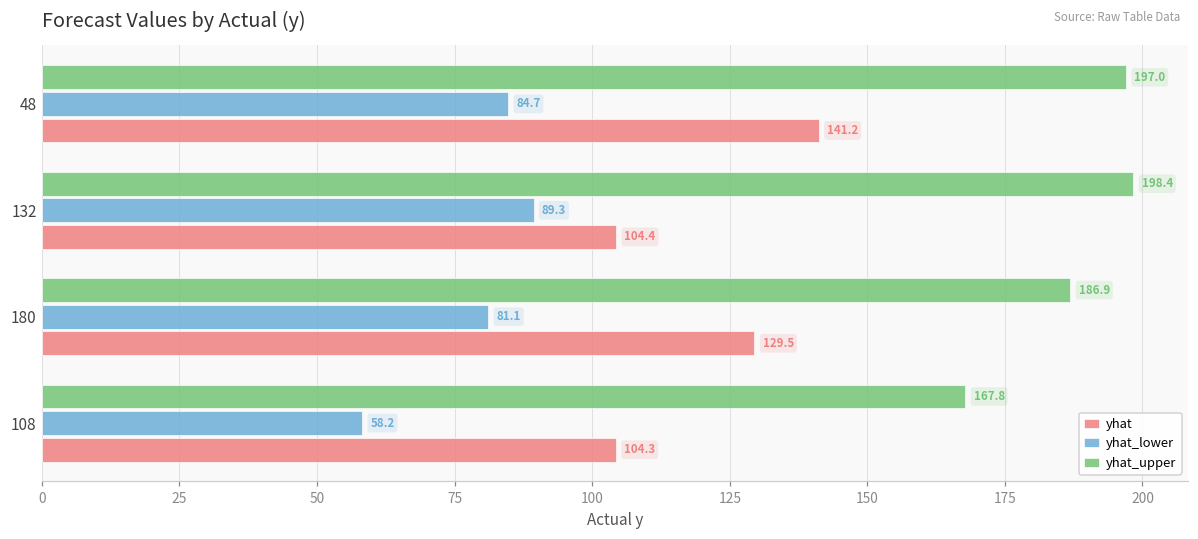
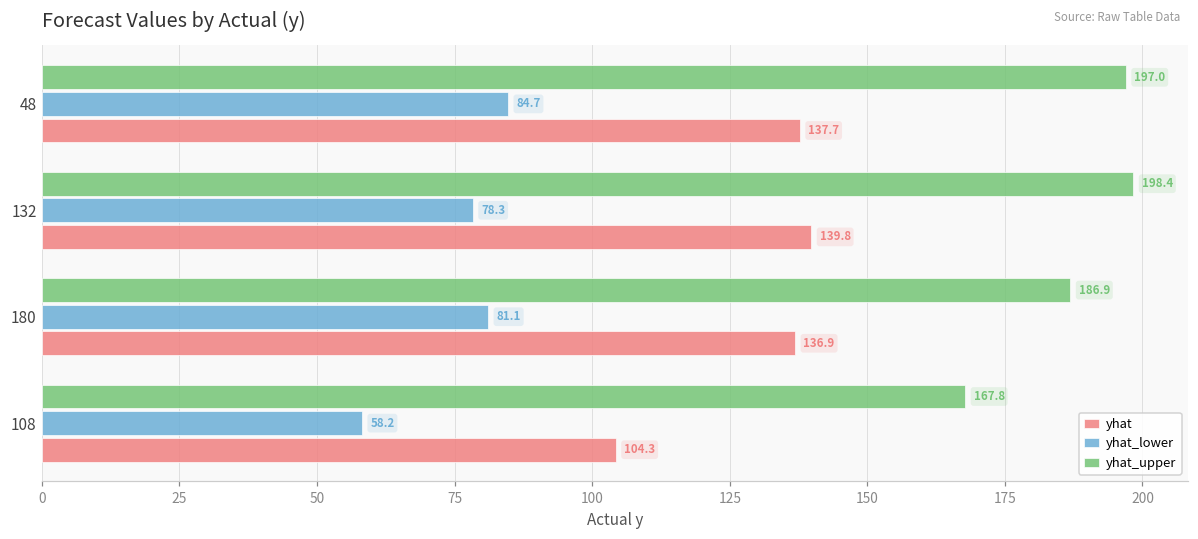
yhat, 48: 141.2 -> 137.7
yhat_lower, 132: 89.3 -> 78.3
yhat, 132: 104.4 -> 139.8
yhat, 180: 129.5 -> 136.9
